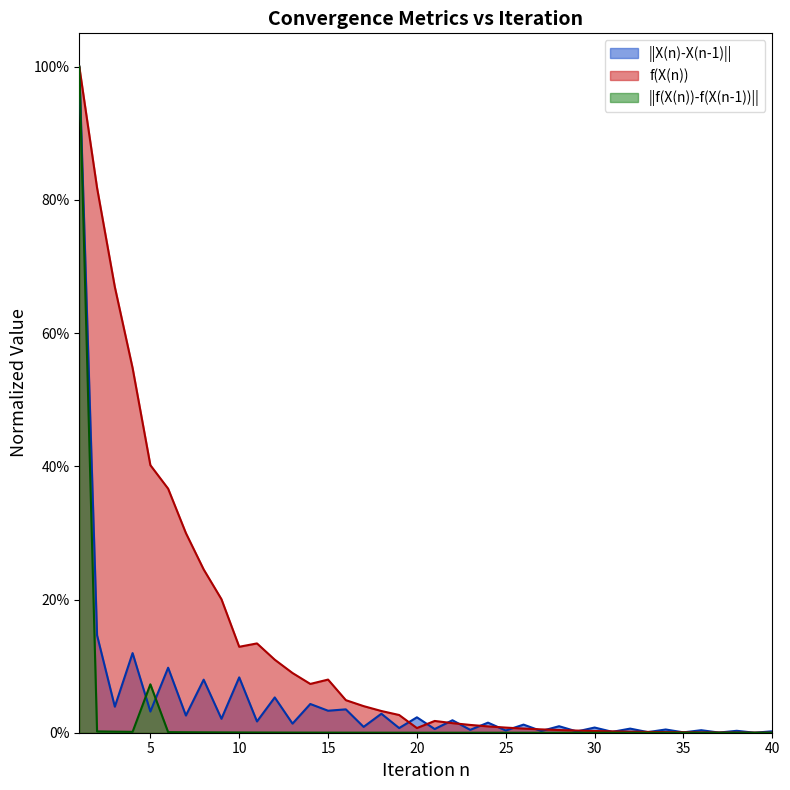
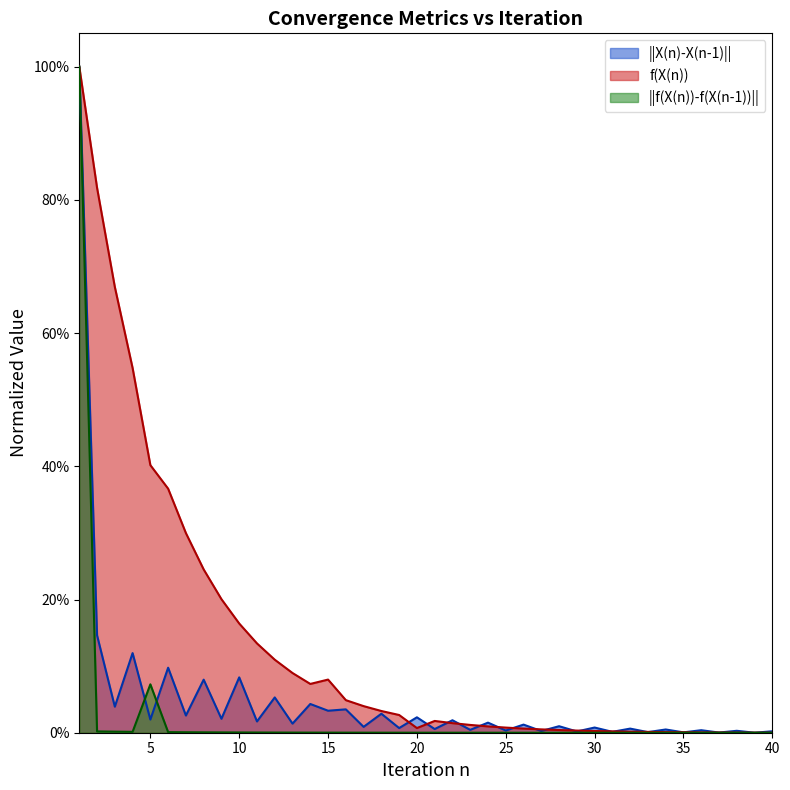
||X(n)-X(n-1)||, 5: 3% -> 2%
f(X(n)), 10: 13% -> 16%
